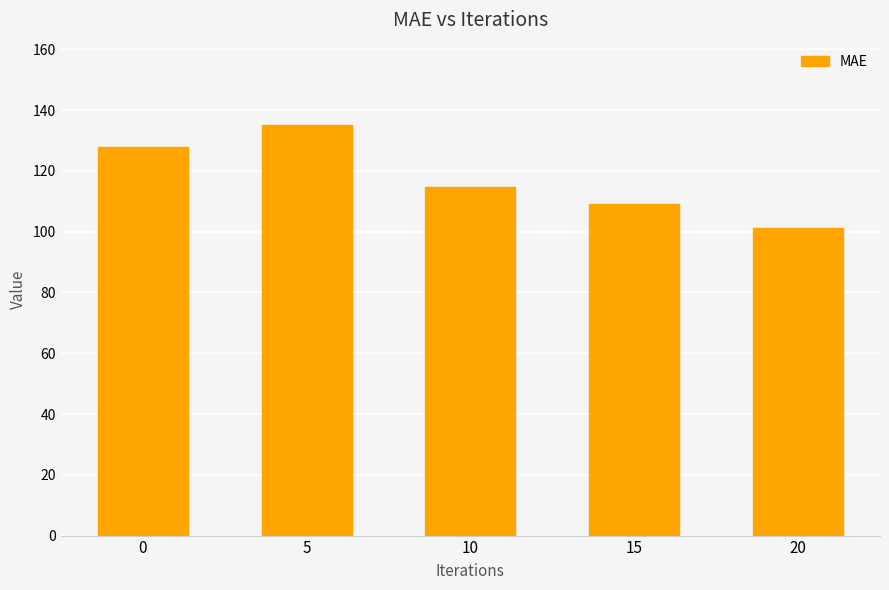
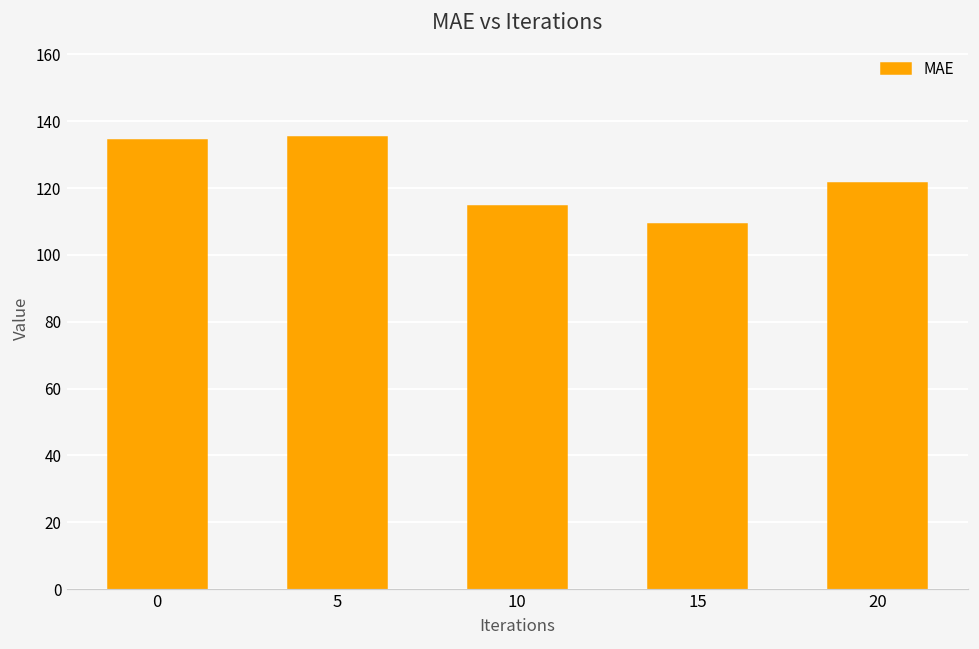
0: 128 -> 134
20: 101 -> 121
